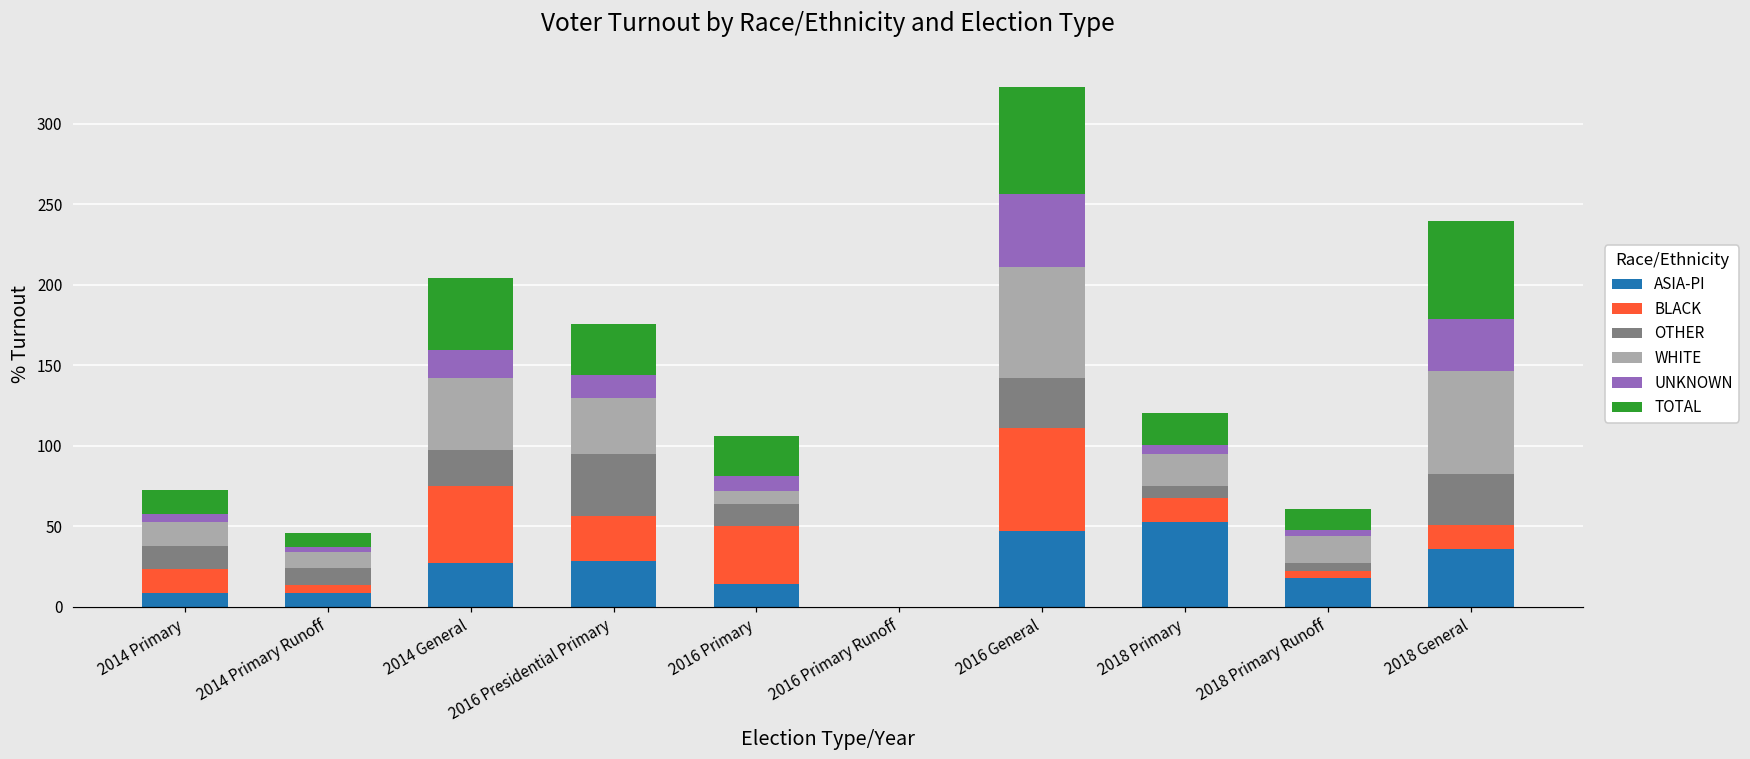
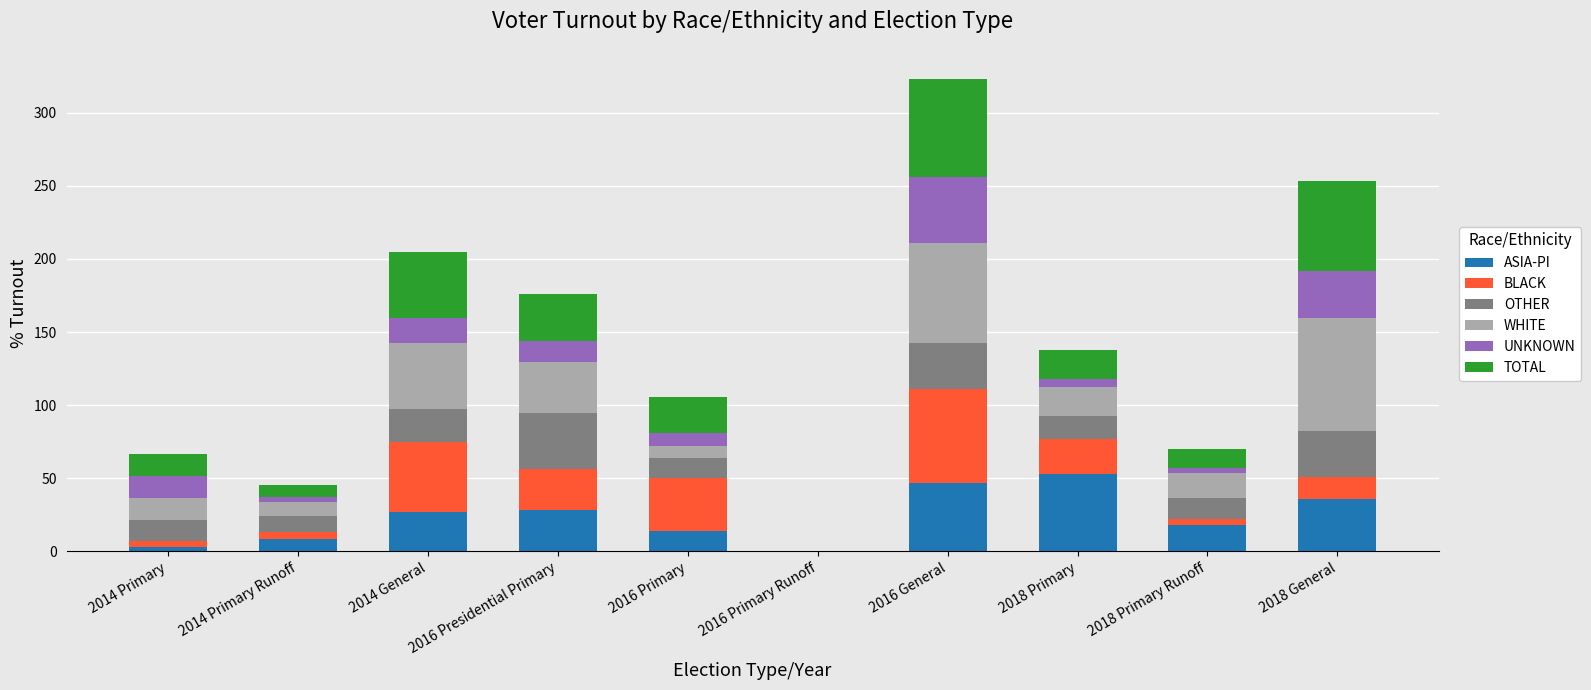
ASIA-PI, 2014 Primary: 8 -> 3
BLACK, 2014 Primary: 15 -> 4
UNKNOWN, 2014 Primary: 5 -> 15
BLACK, 2018 Primary: 15 -> 24
OTHER, 2018 Primary: 8 -> 16
OTHER, 2018 Primary Runoff: 5 -> 14
WHITE, 2018 General: 64 -> 77
